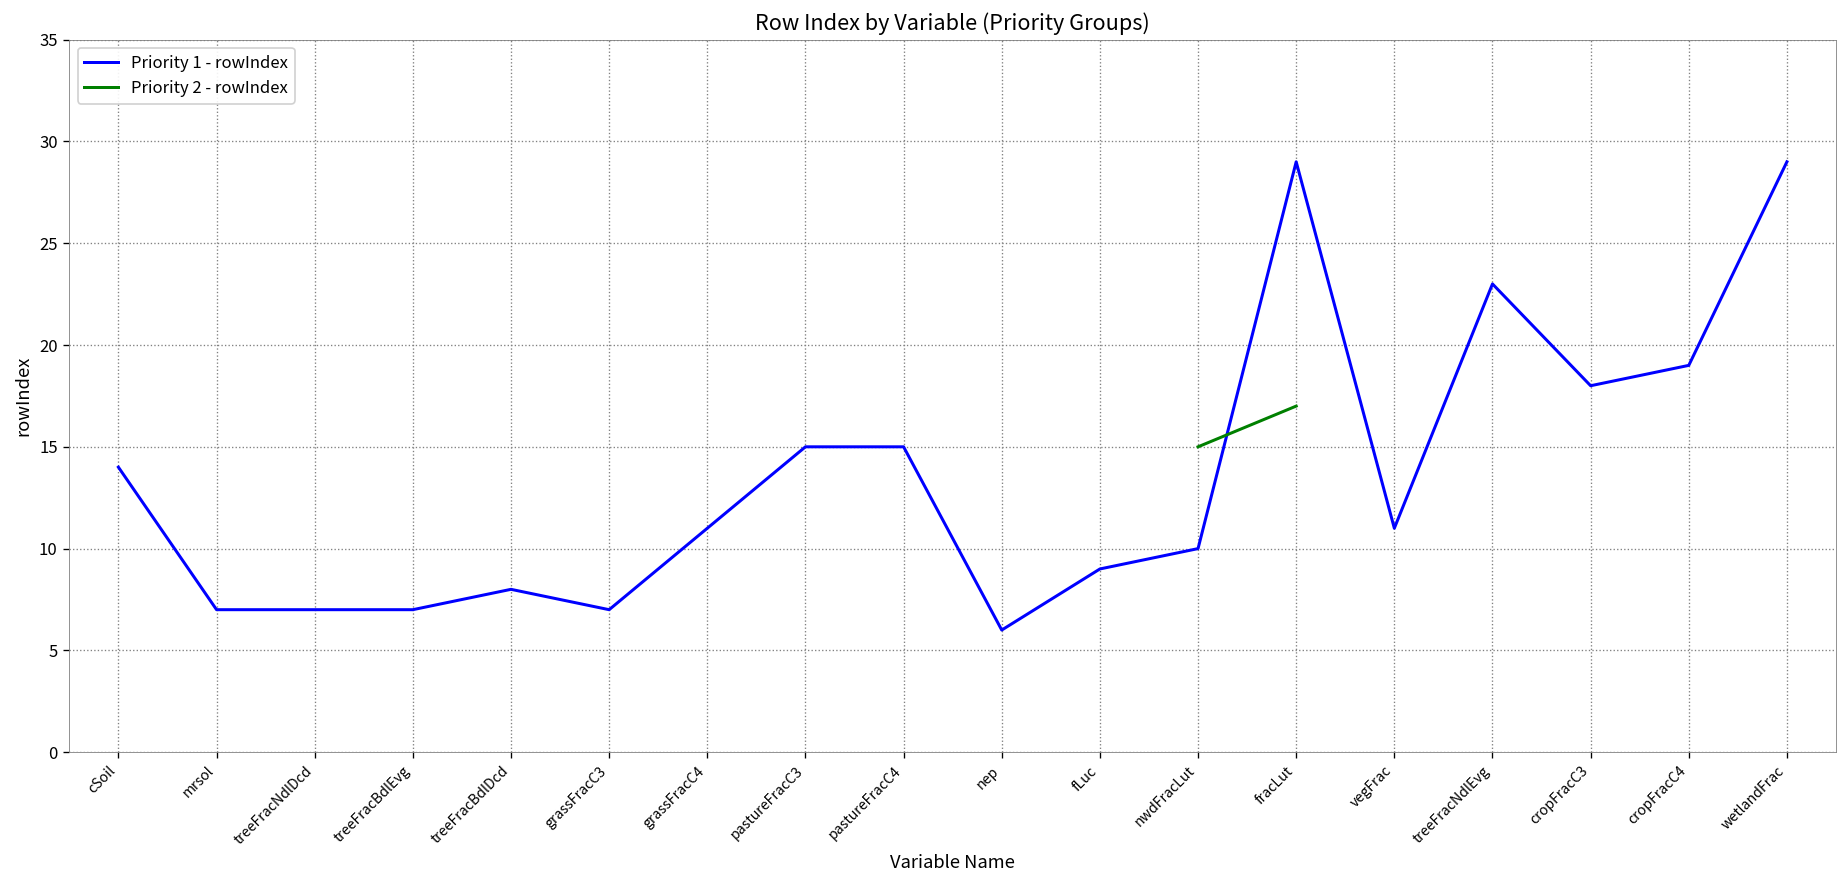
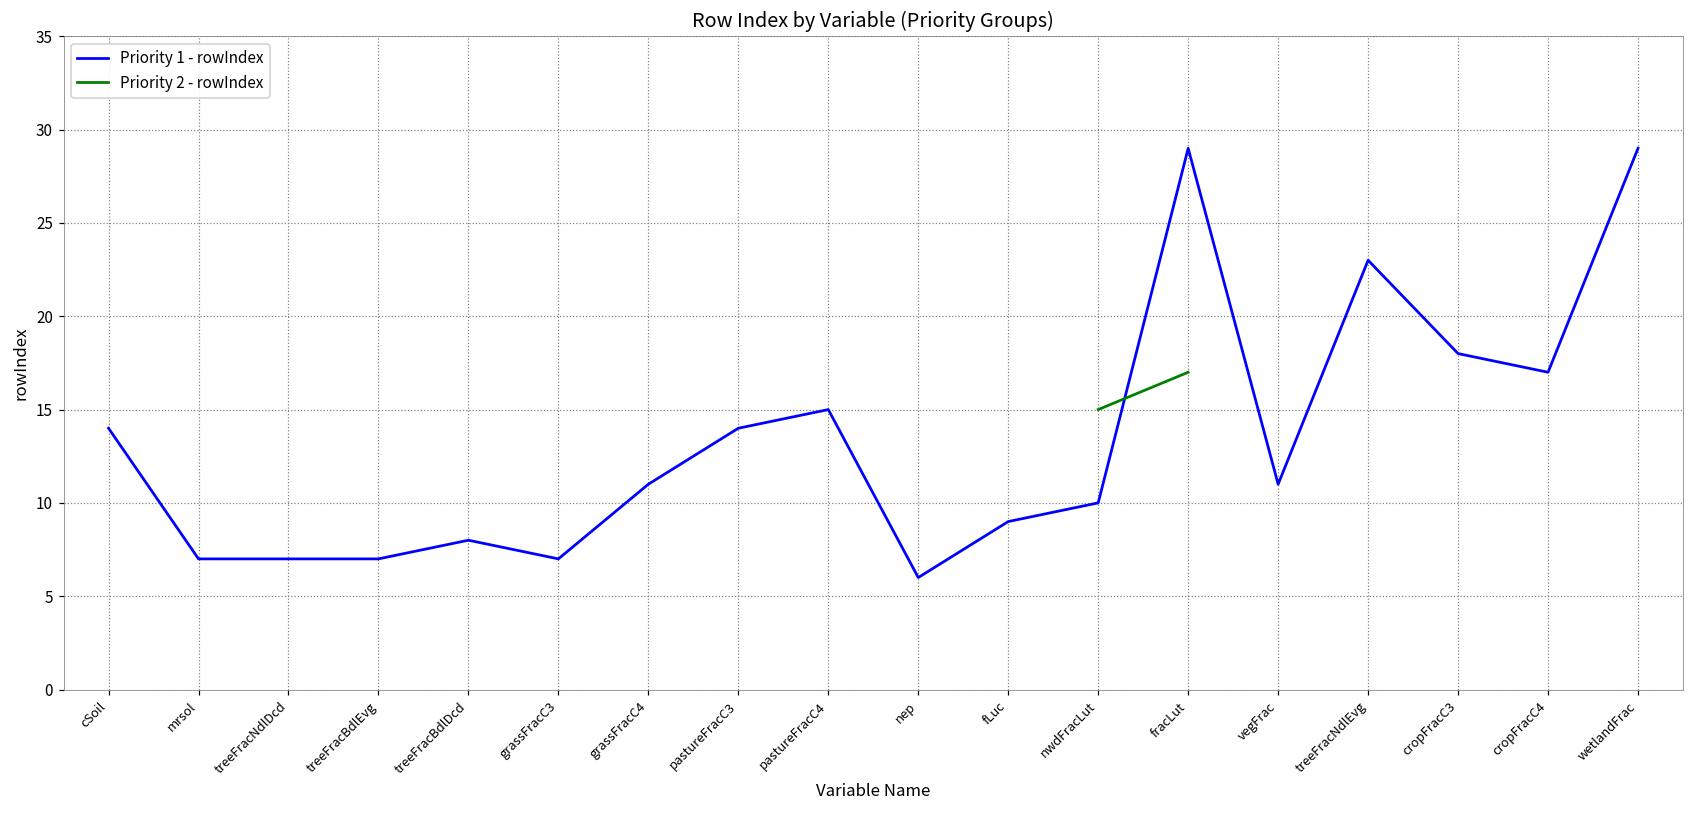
Priority 1 - rowIndex, pastureFracC3: 15 -> 14
Priority 1 - rowIndex, cropFracC4: 19 -> 17
